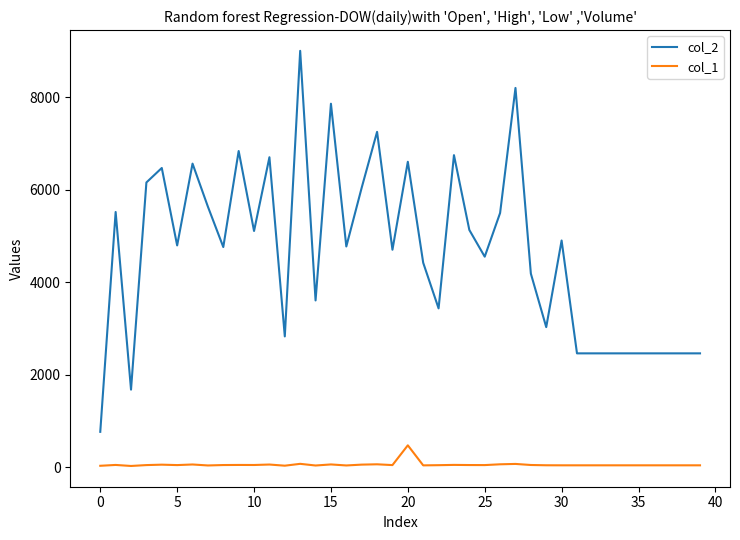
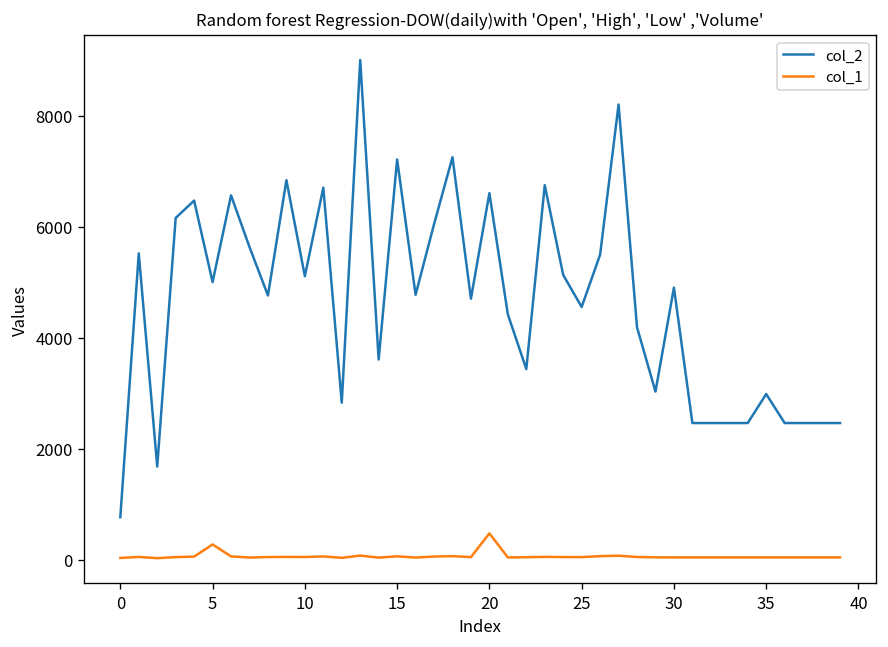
col_2, 5: 4800 -> 5000
col_1, 5: 0 -> 300
col_2, 15: 7900 -> 7200
col_2, 35: 2500 -> 3000
